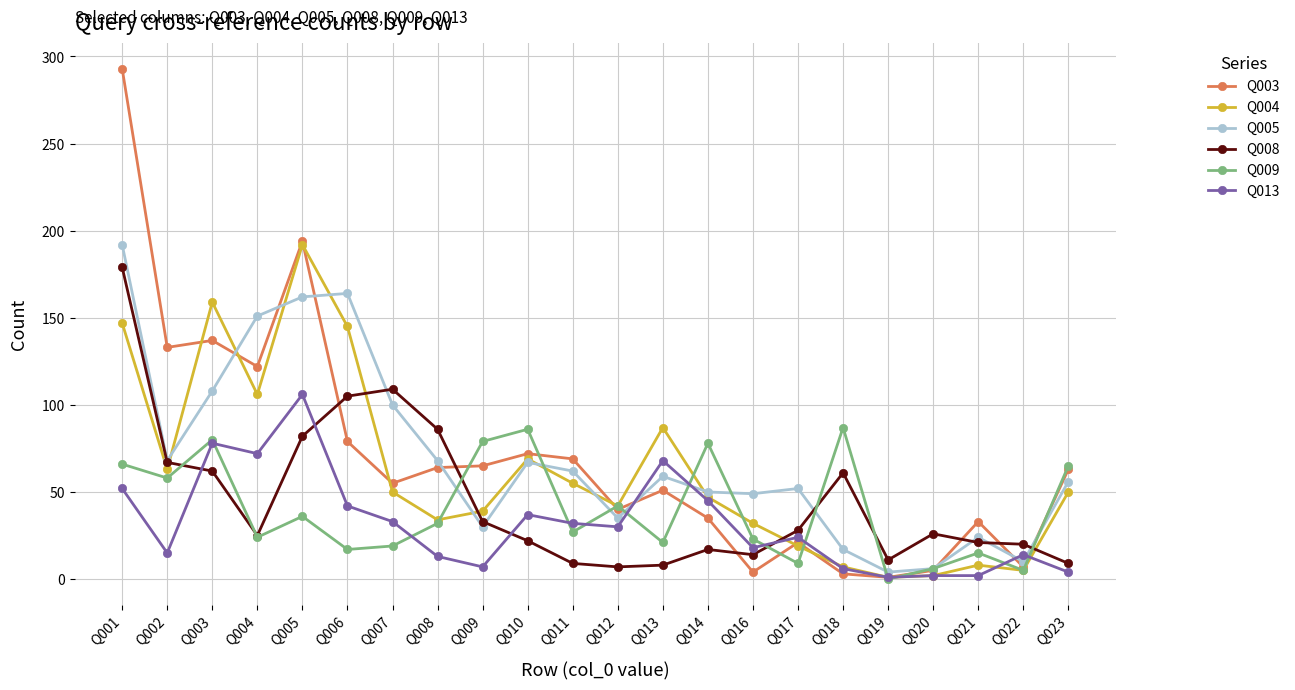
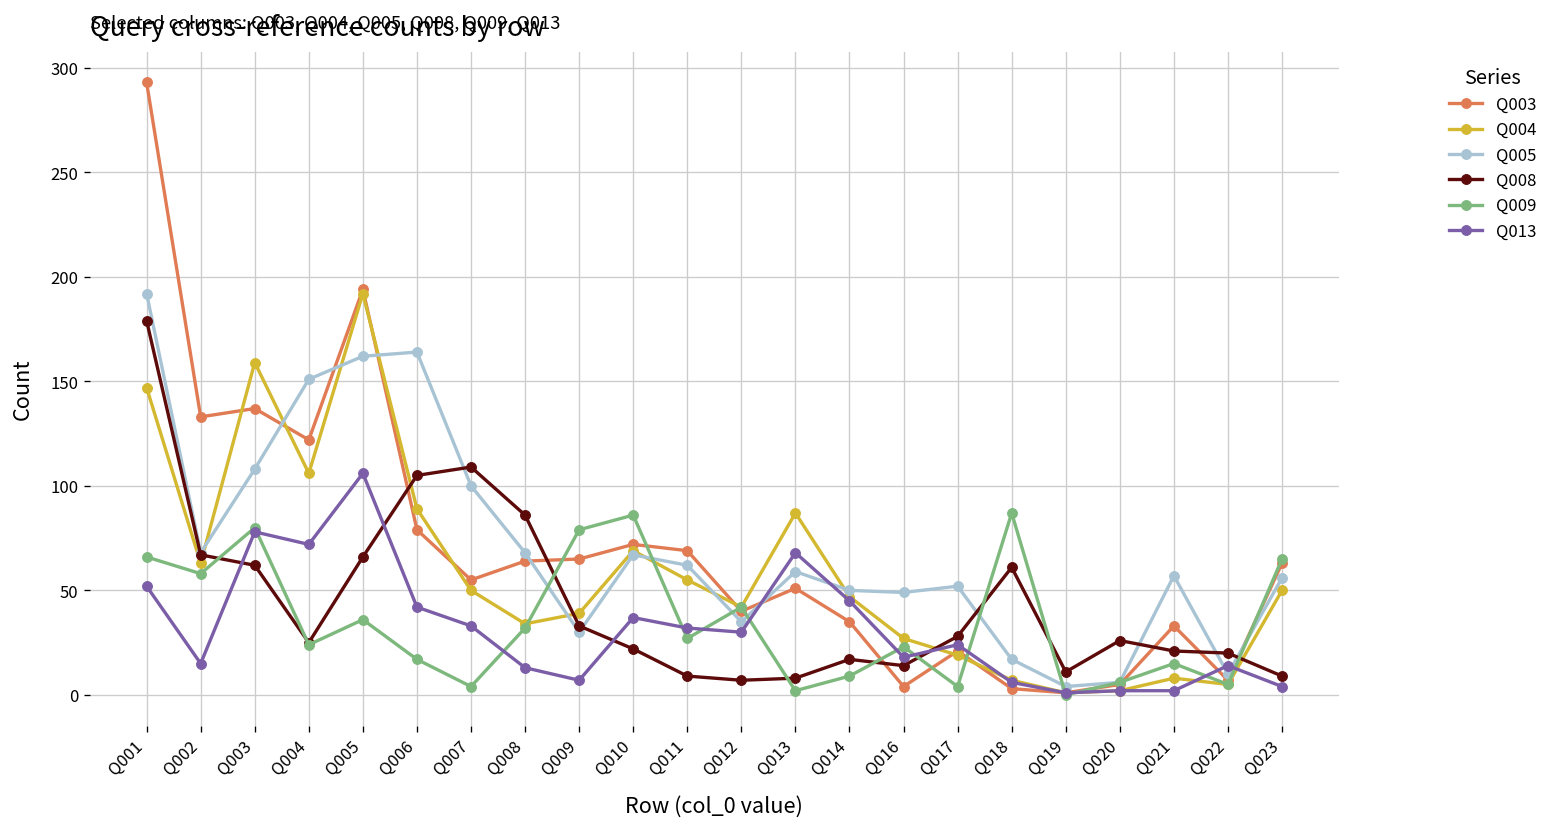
Q008, Q005: 82 -> 66
Q004, Q006: 145 -> 89
Q009, Q007: 19 -> 4
Q009, Q013: 21 -> 2
Q009, Q014: 78 -> 9
Q004, Q016: 32 -> 27
Q009, Q017: 9 -> 4
Q005, Q021: 24 -> 57
